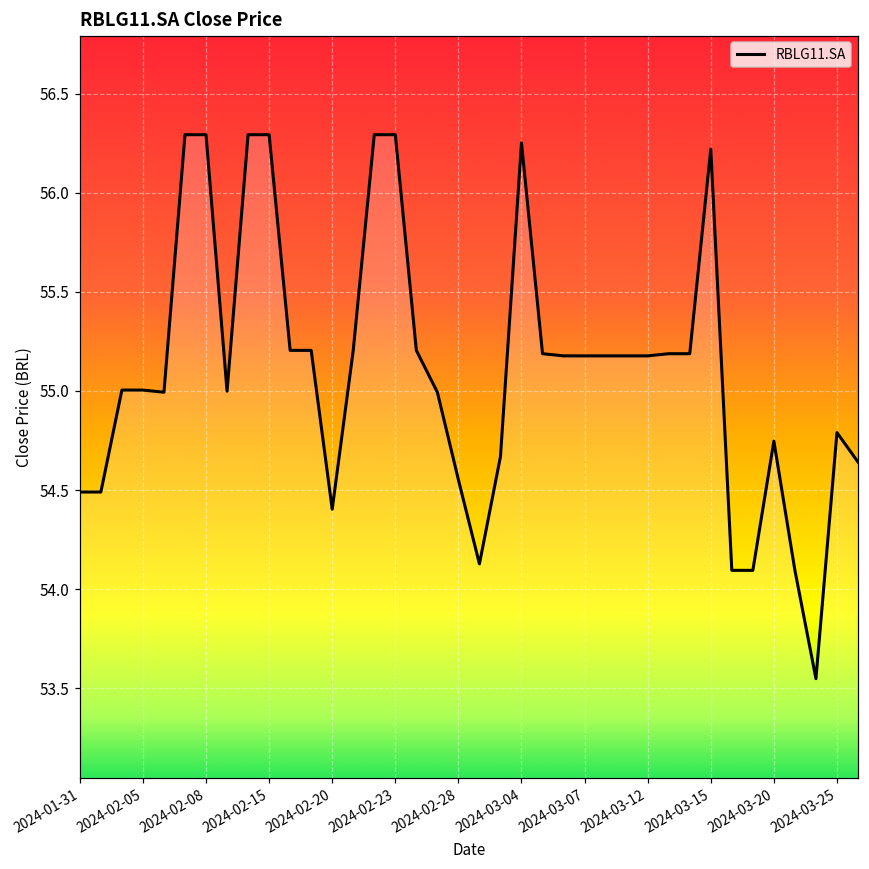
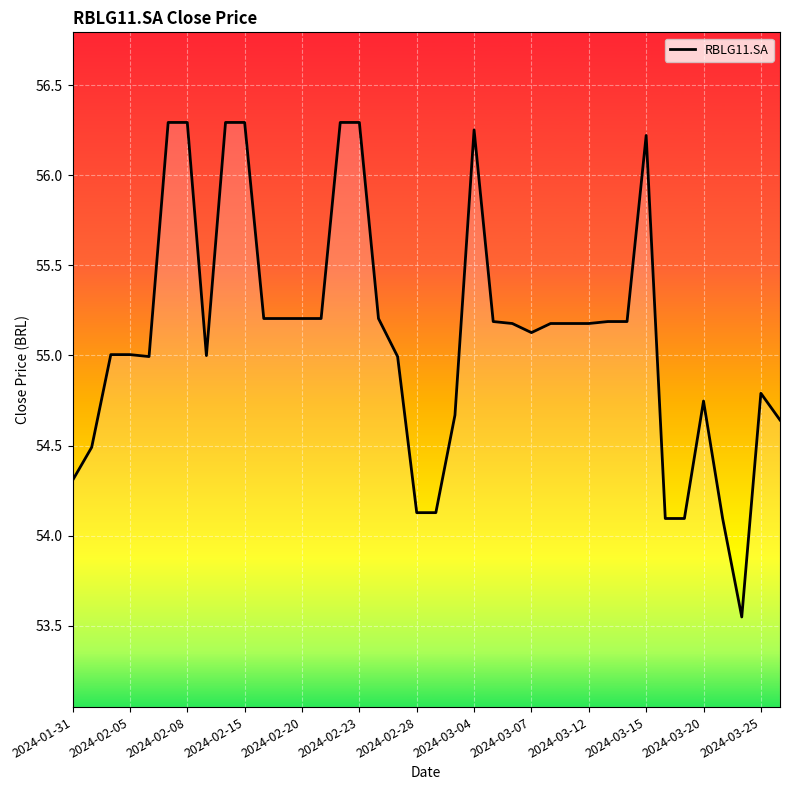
2024-01-31: 54.49 -> 54.31
2024-02-20: 54.40 -> 55.20
2024-02-28: 54.55 -> 54.13
2024-03-07: 55.18 -> 55.13
